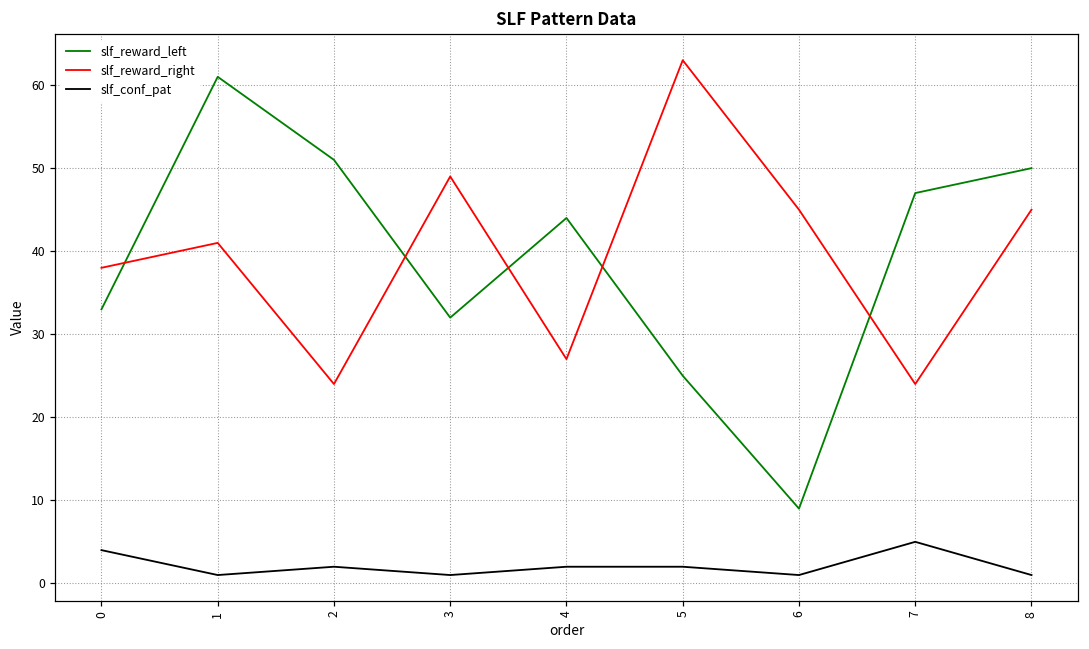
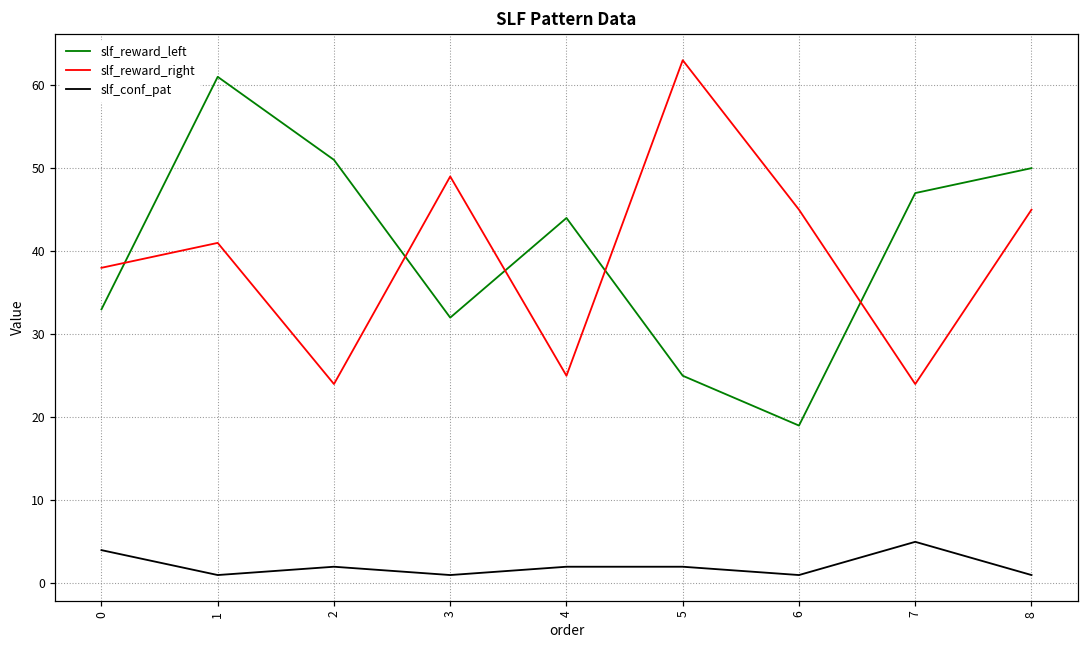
slf_reward_right, 4: 27 -> 25
slf_reward_left, 6: 9 -> 19
